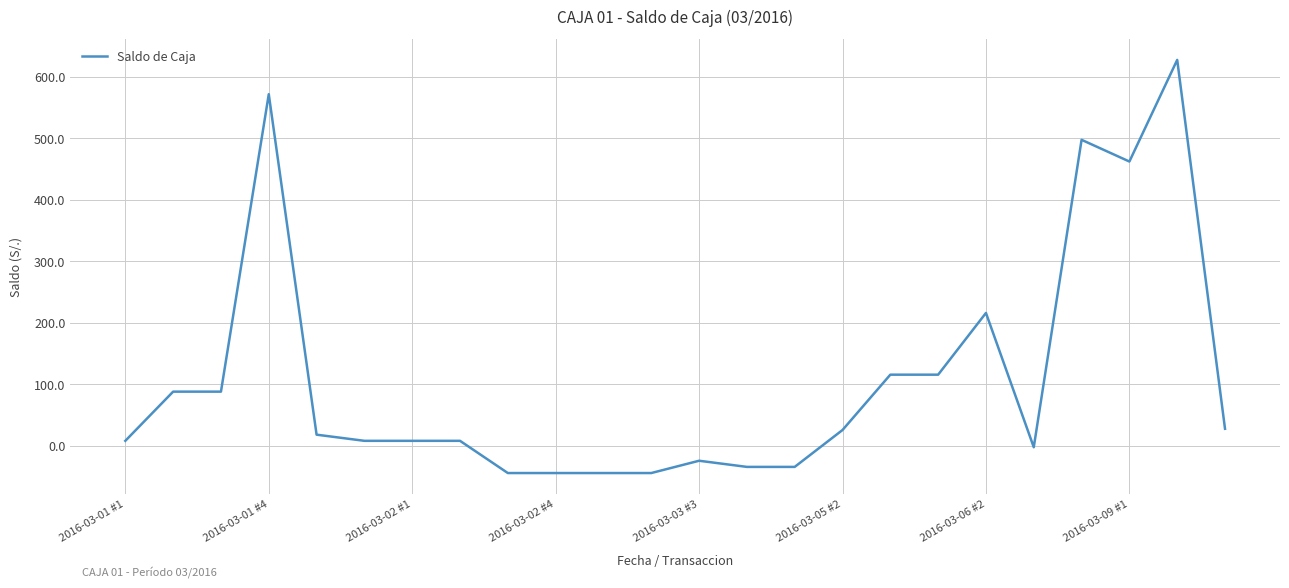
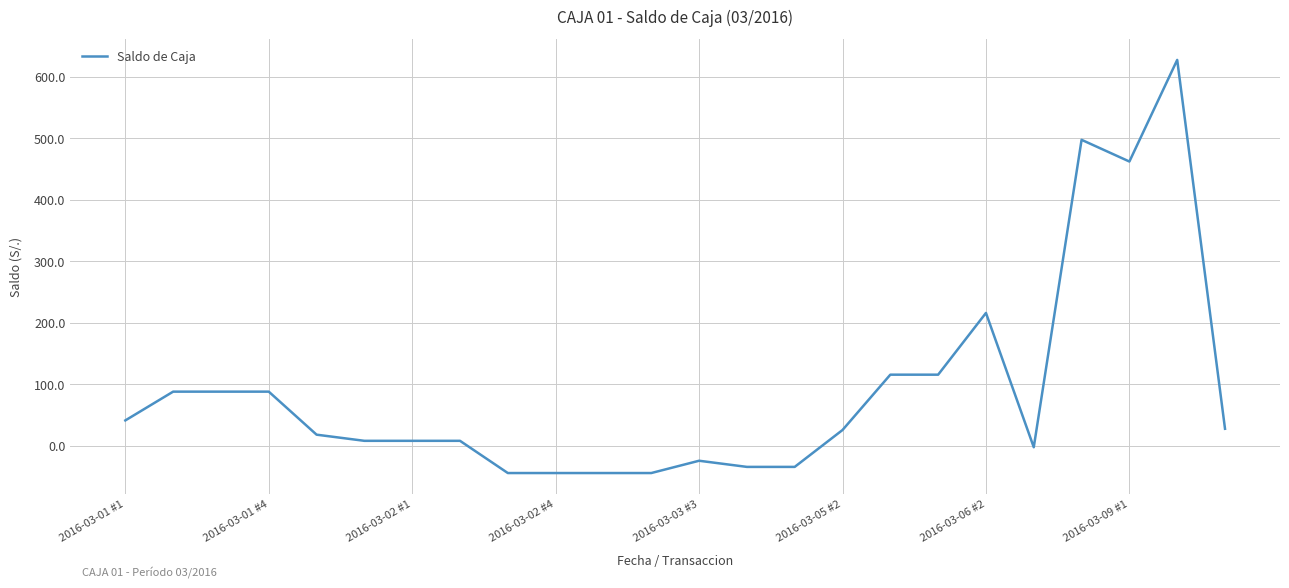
2016-03-01 #1: 10 -> 40
2016-03-01 #4: 570 -> 90
